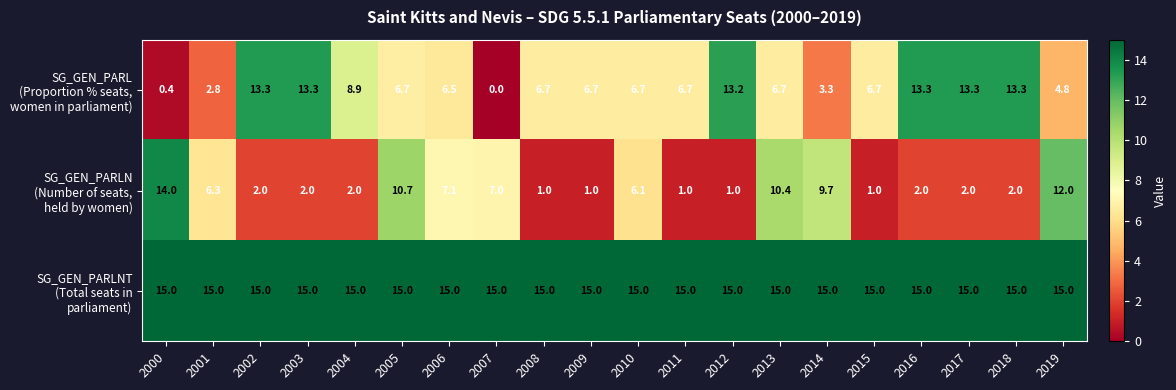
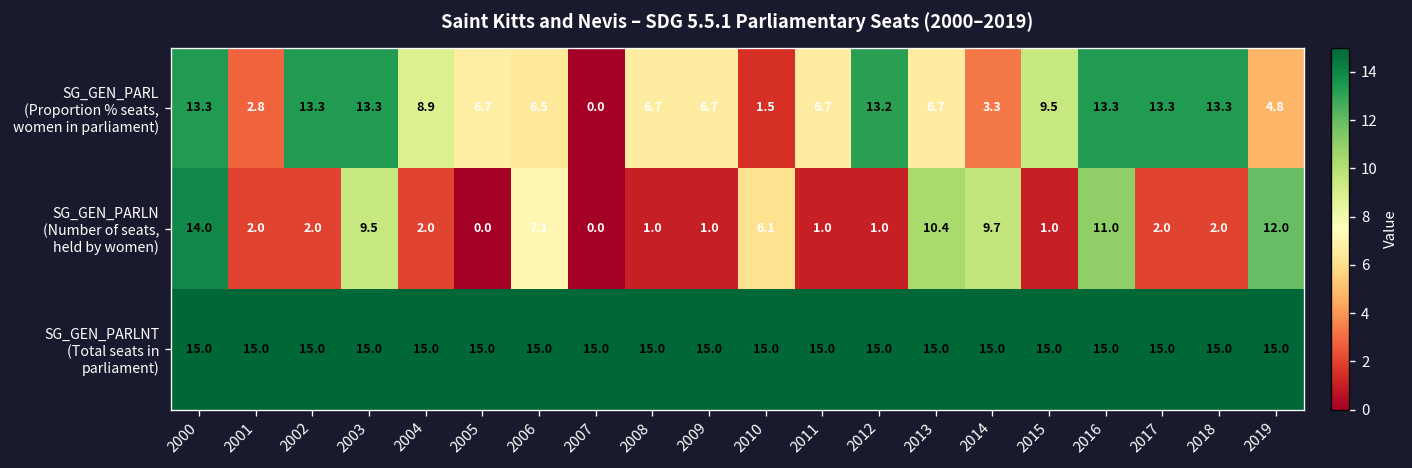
SG_GEN_PARL (Proportion % seats, women in parliament), 2000: 0.4 -> 13.3
SG_GEN_PARL (Proportion % seats, women in parliament), 2010: 6.7 -> 1.5
SG_GEN_PARL (Proportion % seats, women in parliament), 2015: 6.7 -> 9.5
SG_GEN_PARLN (Number of seats, held by women), 2001: 6.3 -> 2.0
SG_GEN_PARLN (Number of seats, held by women), 2003: 2.0 -> 9.5
SG_GEN_PARLN (Number of seats, held by women), 2005: 10.7 -> 0.0
SG_GEN_PARLN (Number of seats, held by women), 2007: 7.0 -> 0.0
SG_GEN_PARLN (Number of seats, held by women), 2016: 2.0 -> 11.0
